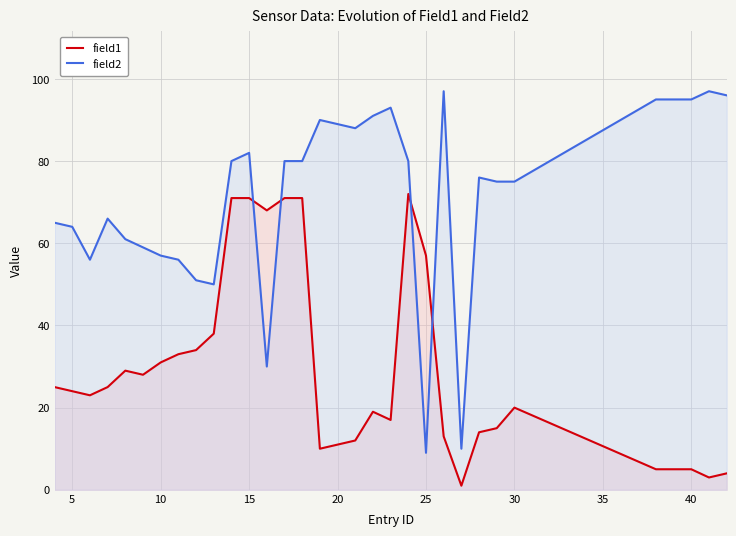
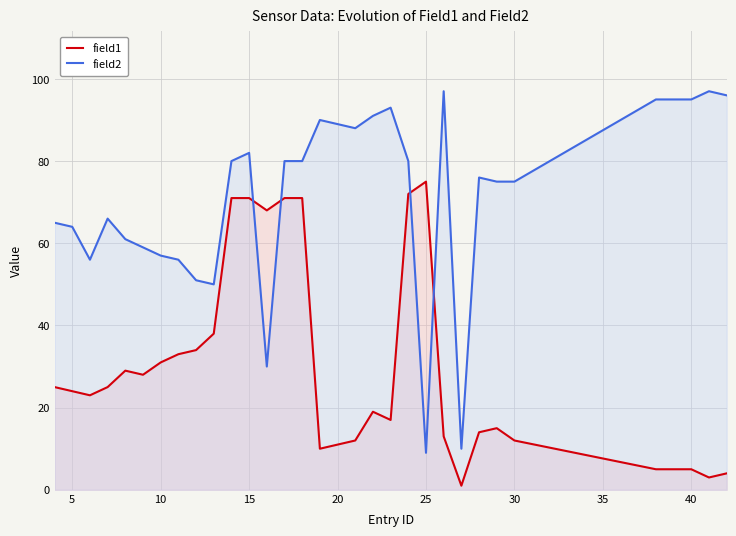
field1, 25: 57 -> 75
field1, 30: 20 -> 12
